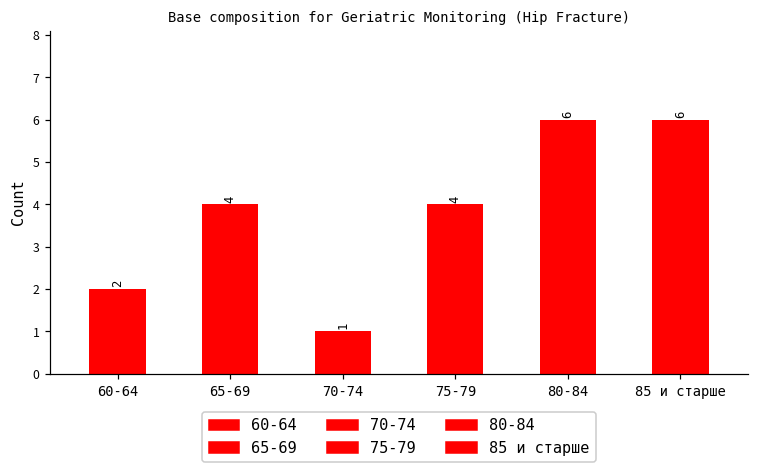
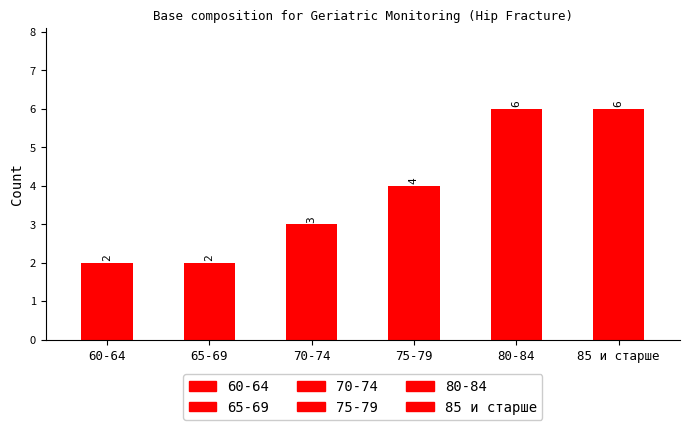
65-69: 4 -> 2
70-74: 1 -> 3
